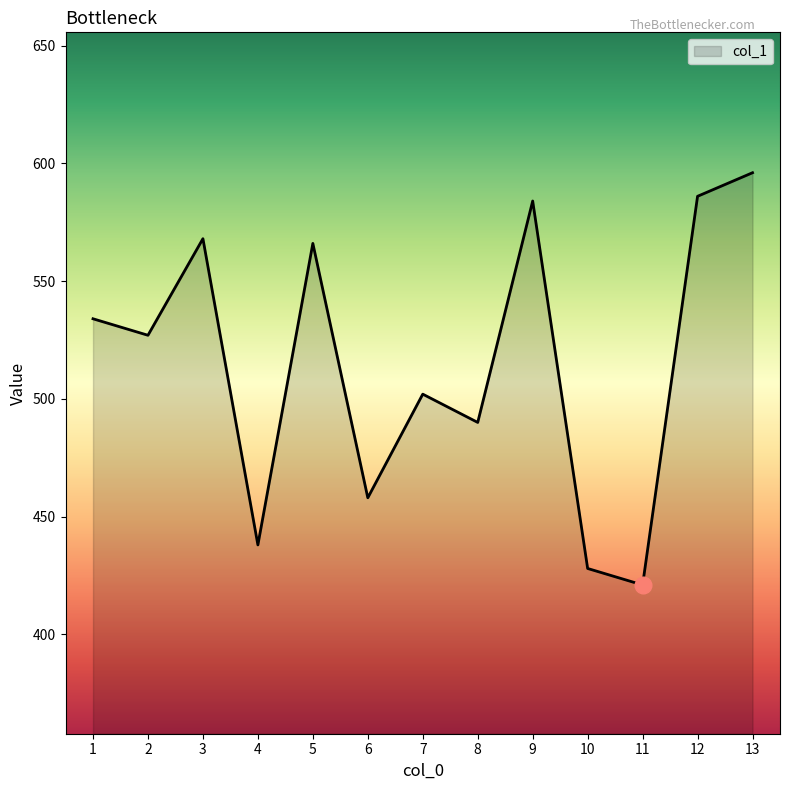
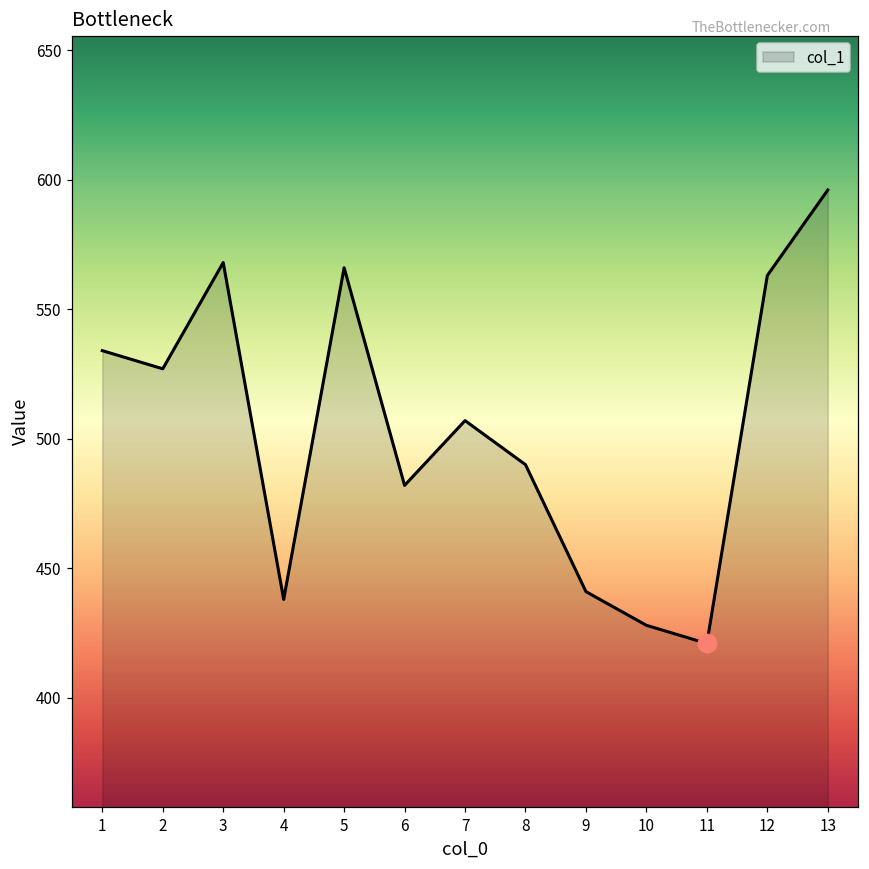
col_1, 6: 458 -> 482
col_1, 7: 502 -> 507
col_1, 9: 584 -> 441
col_1, 12: 586 -> 563
